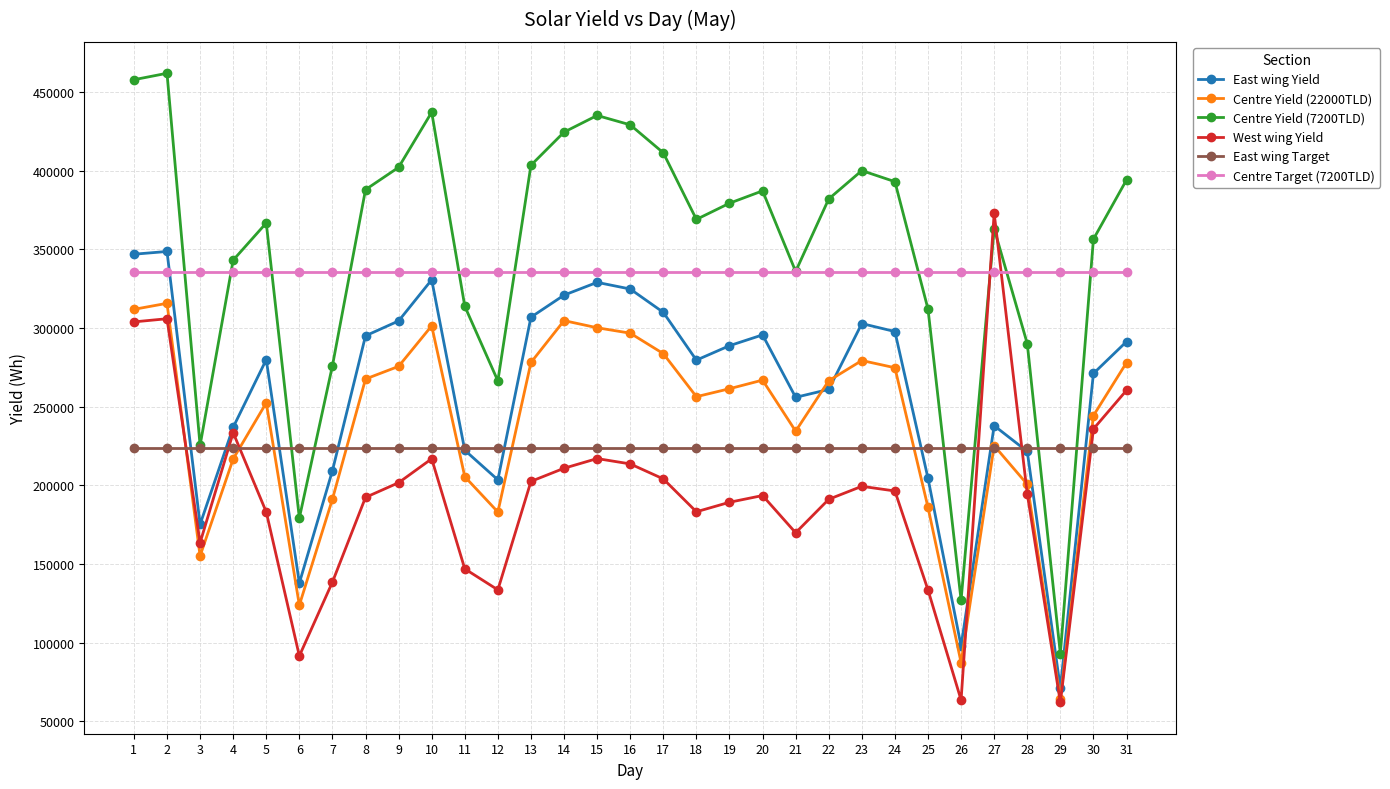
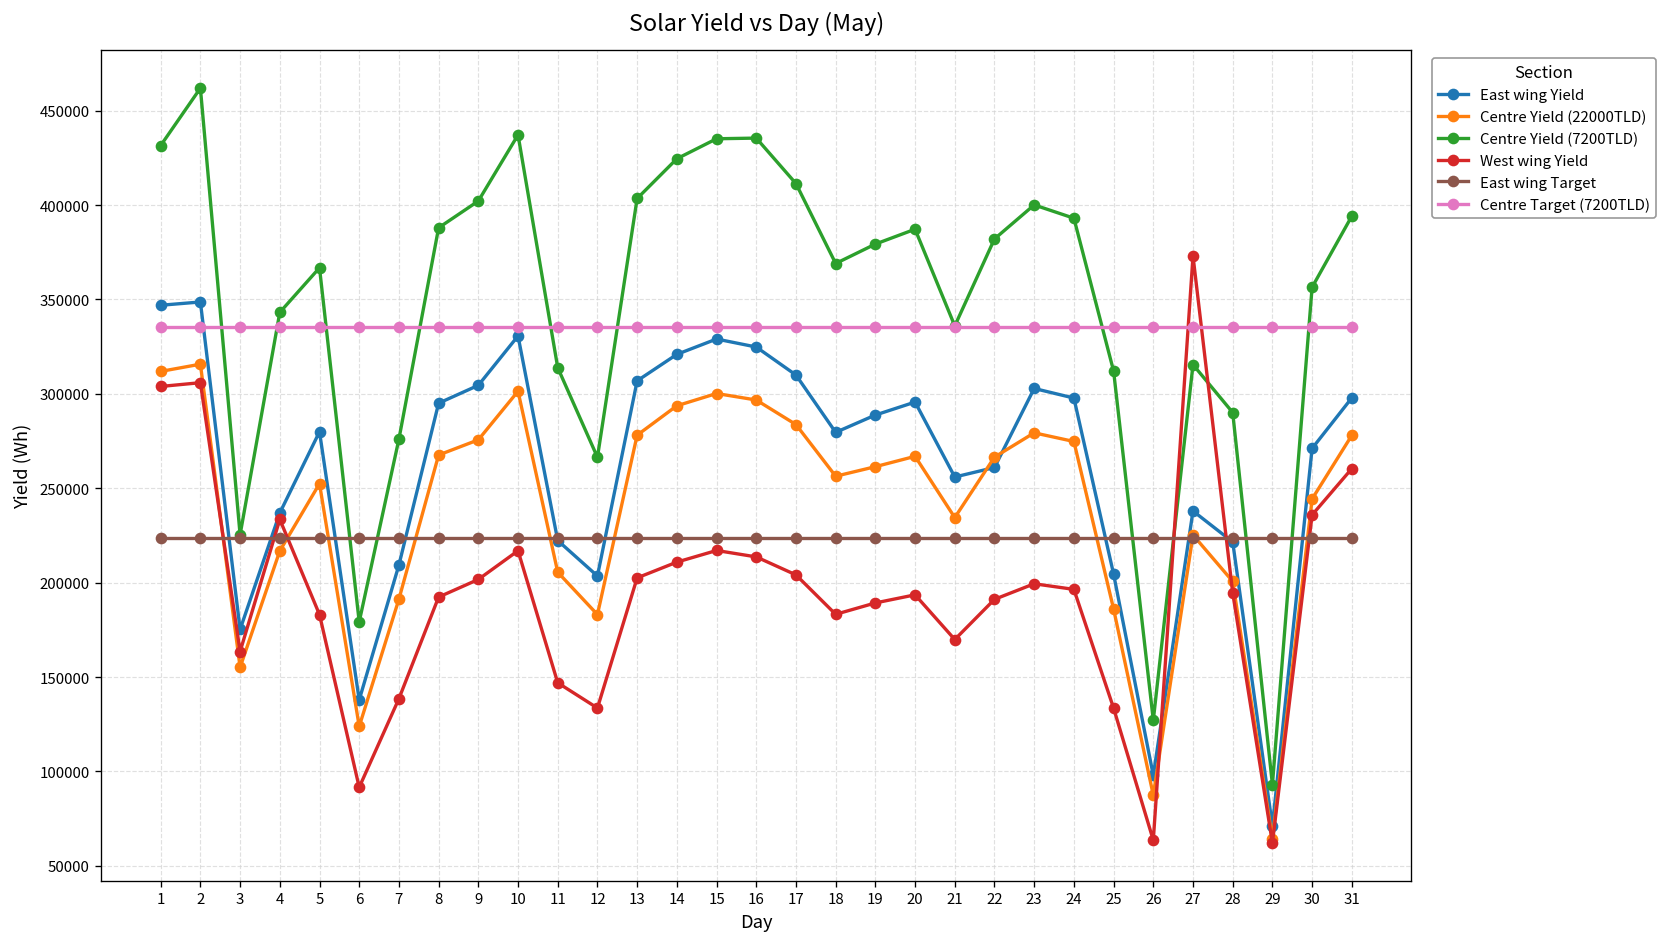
Centre Yield (7200TLD), 1: 458000 -> 432000
Centre Yield (22000TLD), 14: 305000 -> 294000
Centre Yield (7200TLD), 16: 429000 -> 435000
Centre Yield (7200TLD), 27: 363000 -> 315000
East wing Yield, 31: 291000 -> 298000
